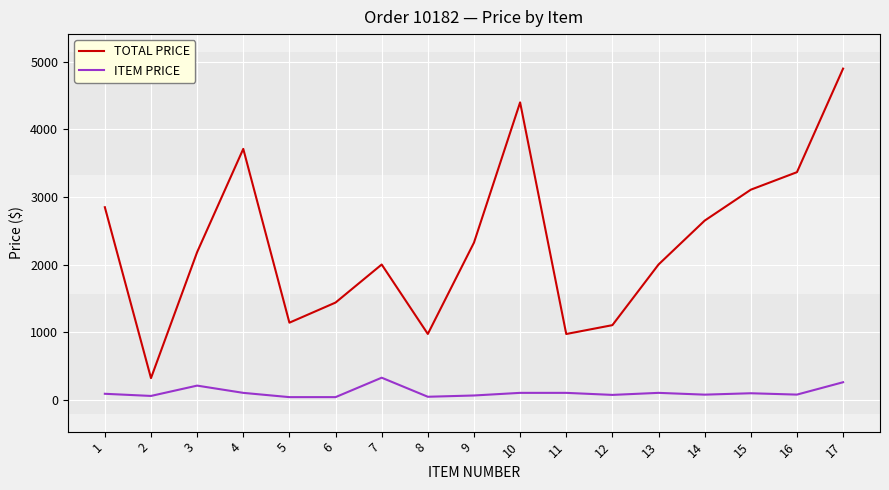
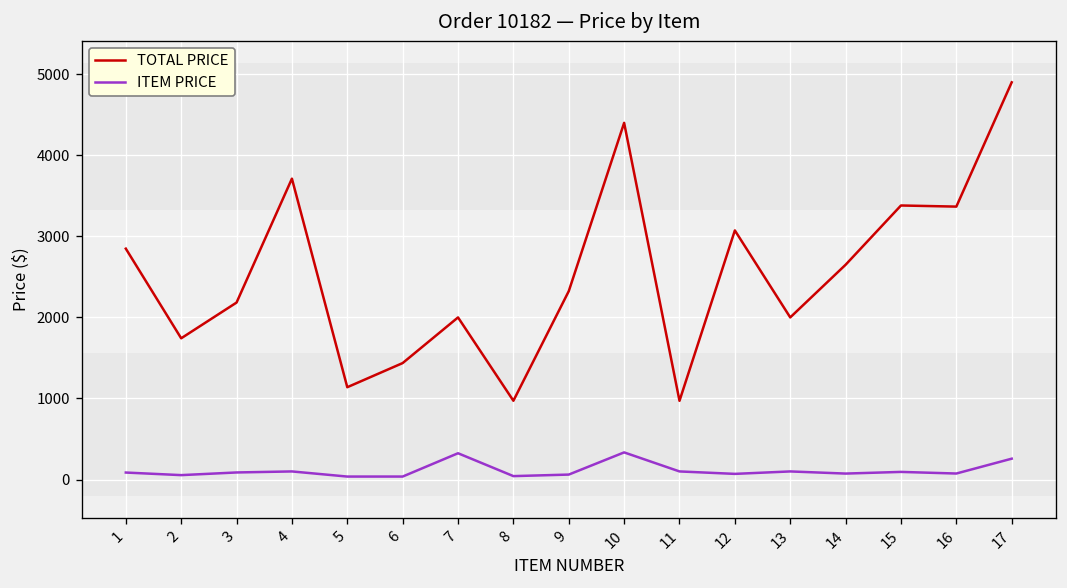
TOTAL PRICE, 2: 300 -> 1700
ITEM PRICE, 3: 200 -> 100
ITEM PRICE, 10: 100 -> 300
TOTAL PRICE, 12: 1100 -> 3100
TOTAL PRICE, 15: 3100 -> 3400
